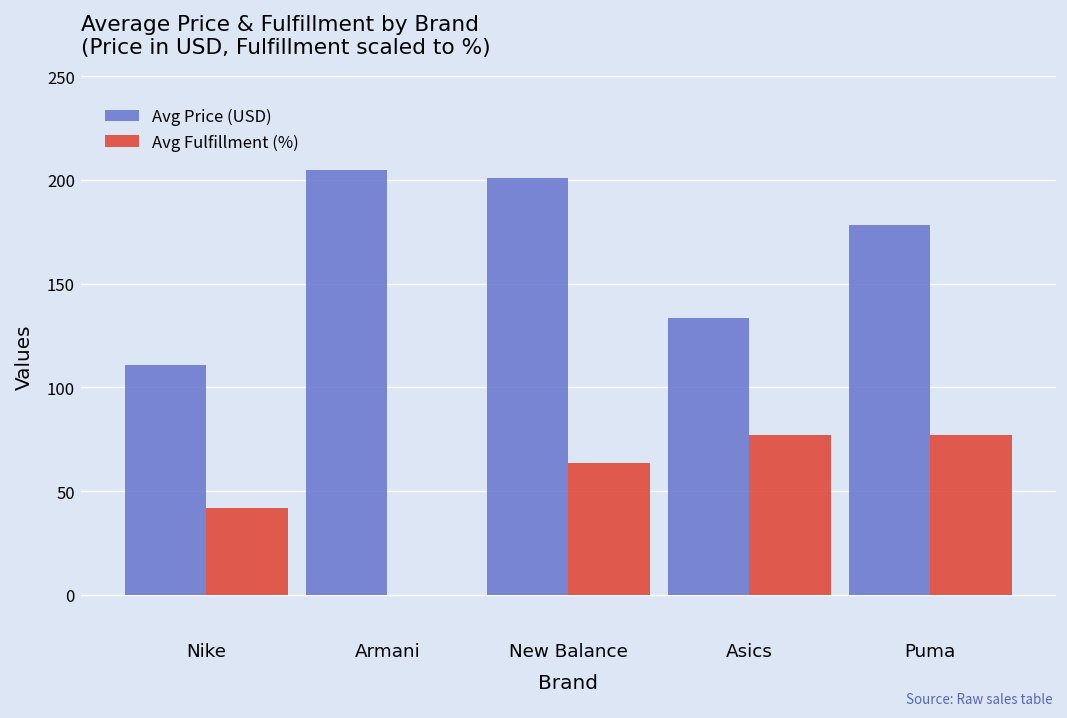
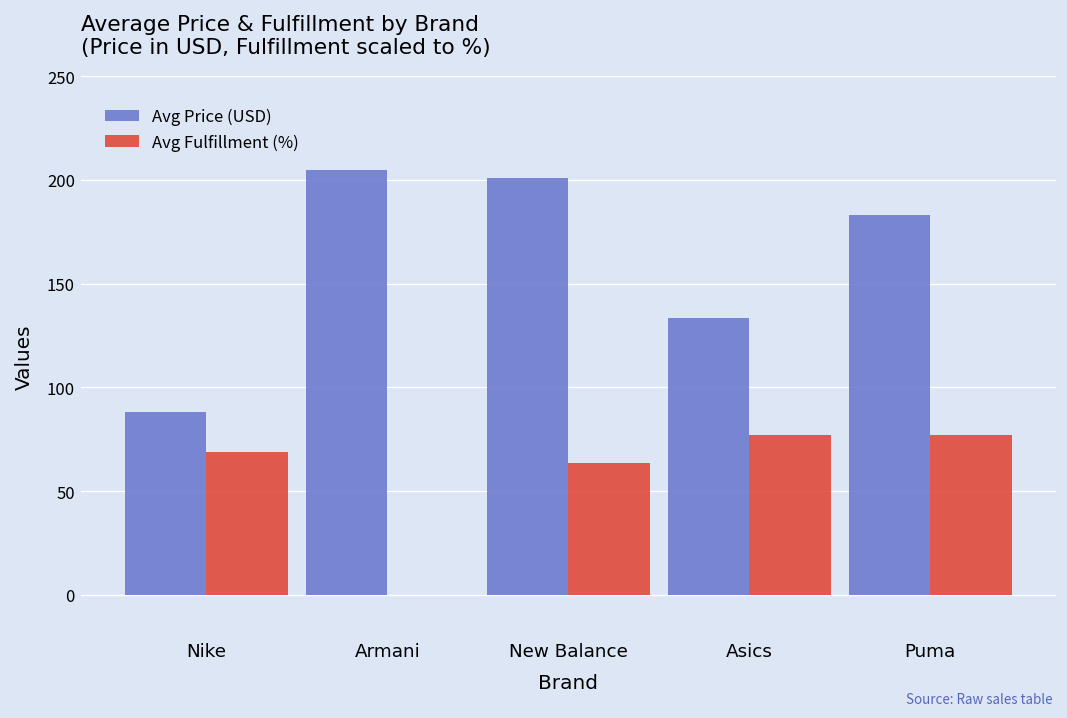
Avg Price (USD), Nike: 111 -> 88
Avg Fulfillment (%), Nike: 42 -> 69
Avg Price (USD), Puma: 178 -> 183
